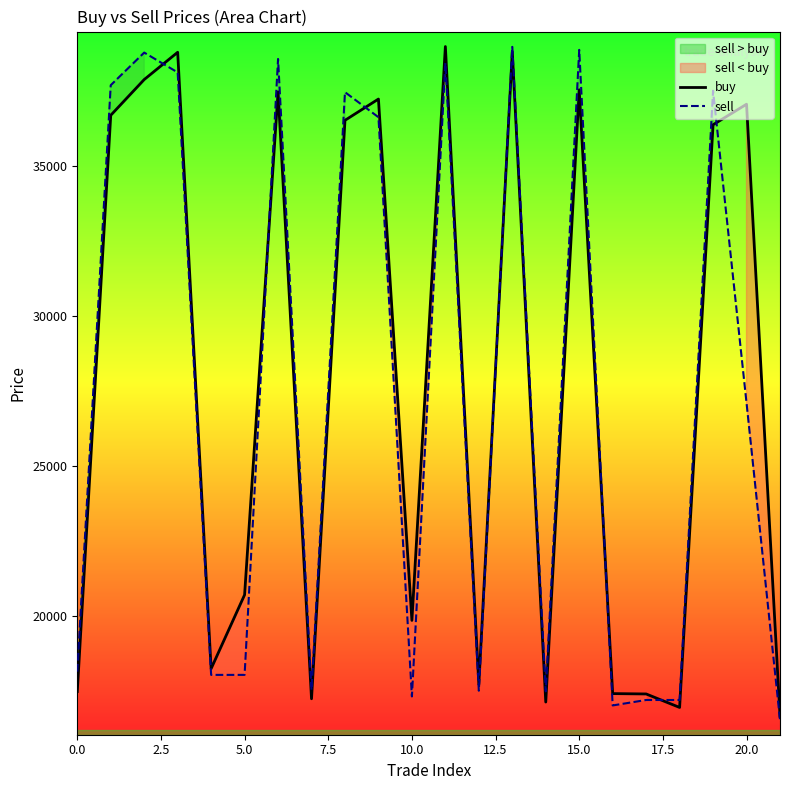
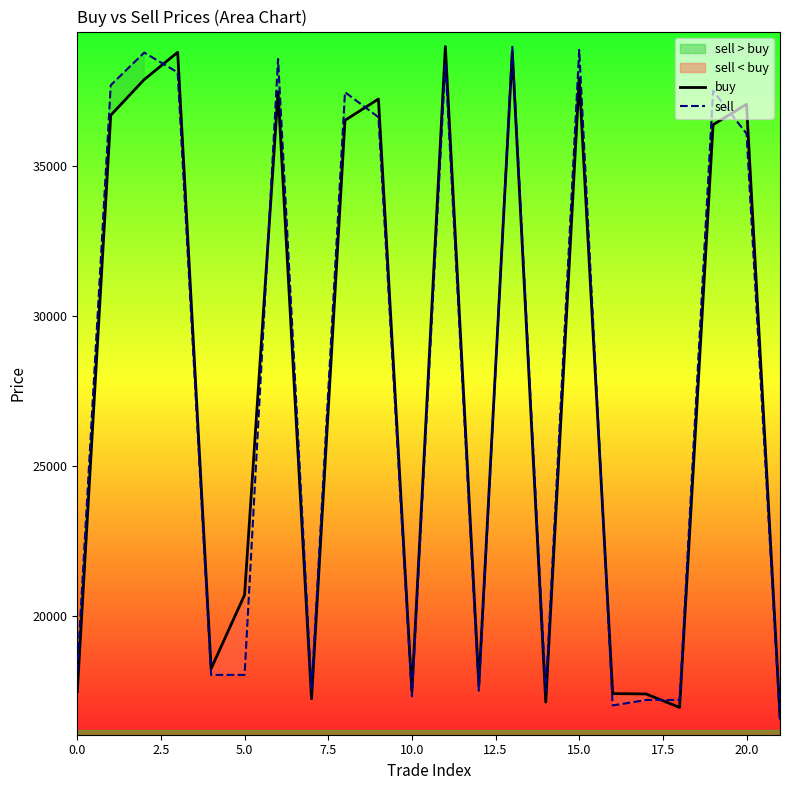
buy, 10.0: 19900 -> 17500
buy, 15.0: 37500 -> 37900
sell, 20.0: 27100 -> 36100
